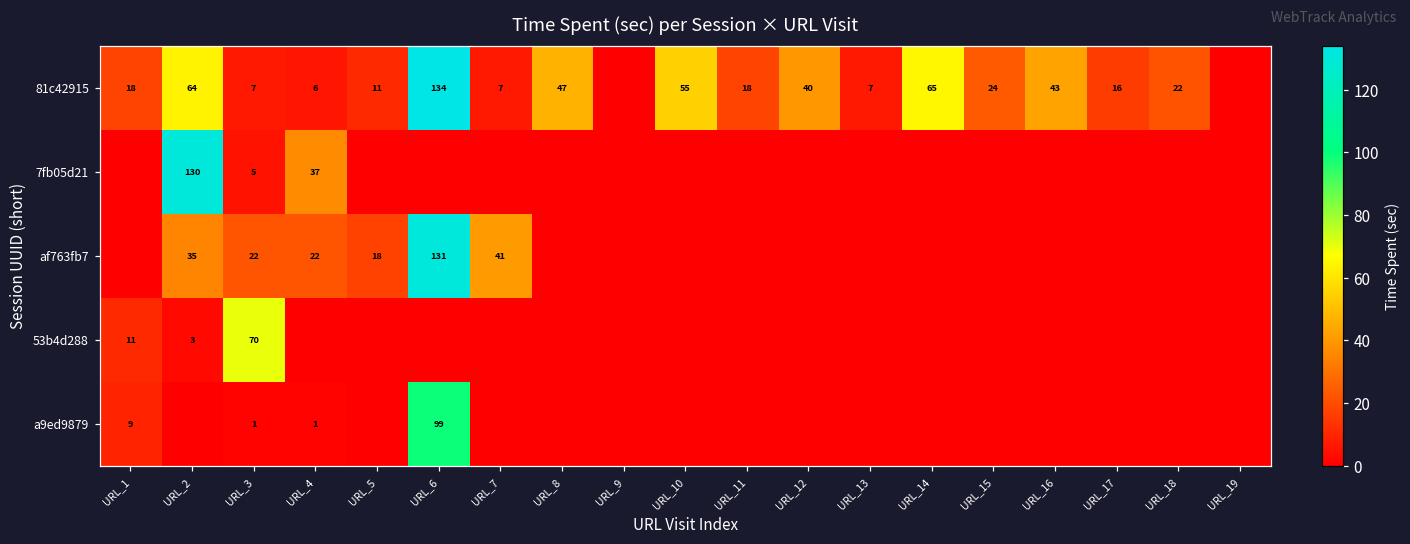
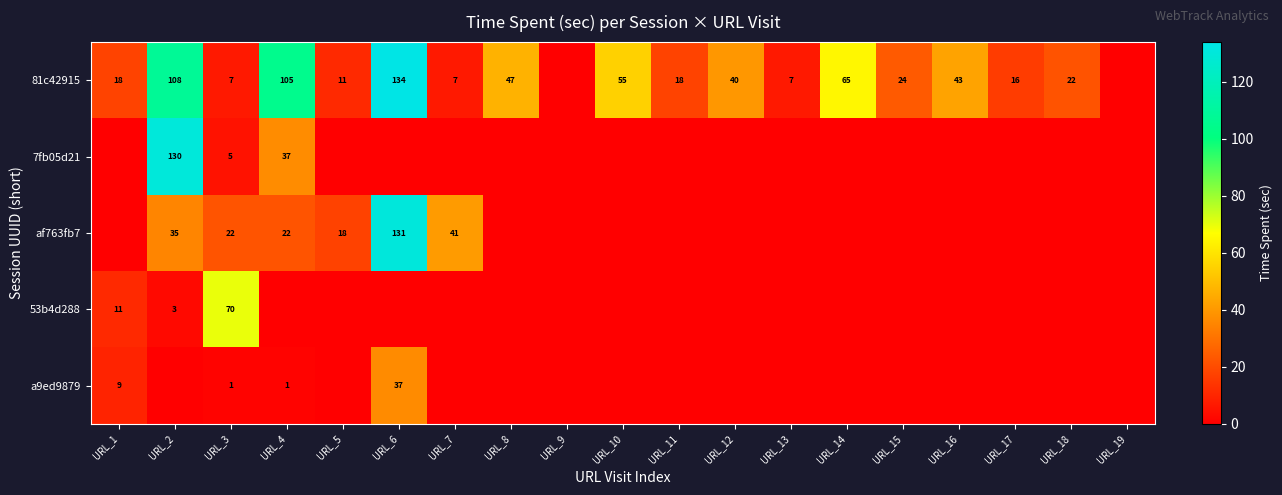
81c42915, URL_2: 64 -> 108
81c42915, URL_4: 6 -> 105
a9ed9879, URL_6: 99 -> 37
